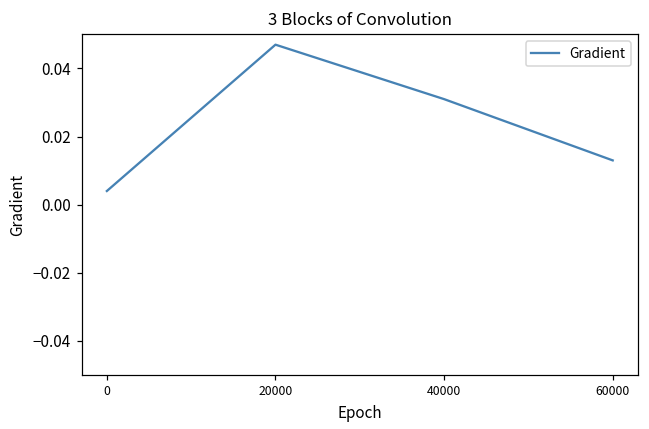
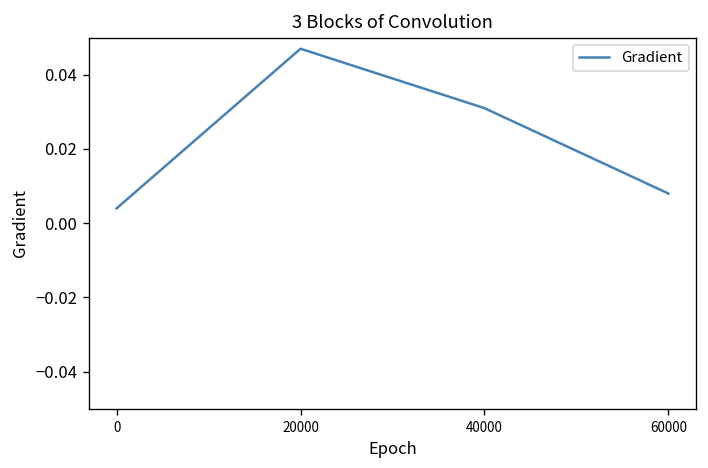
60000: 0.013 -> 0.008
